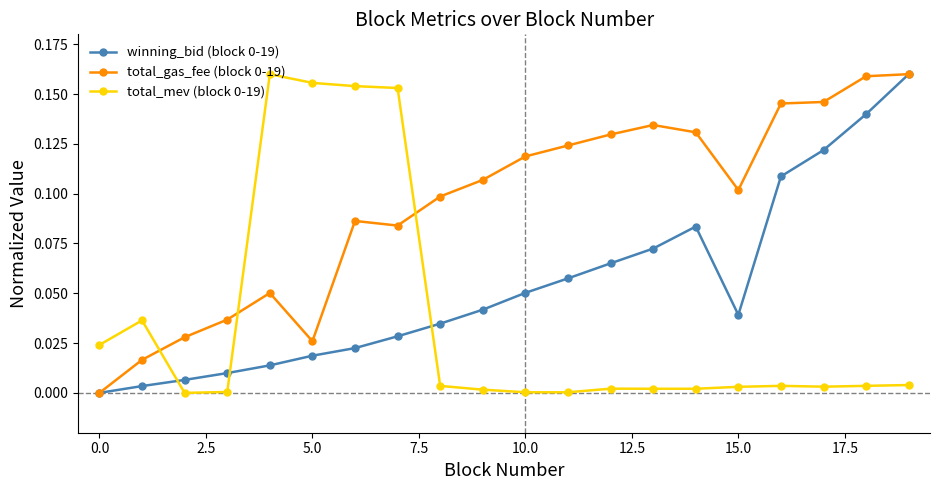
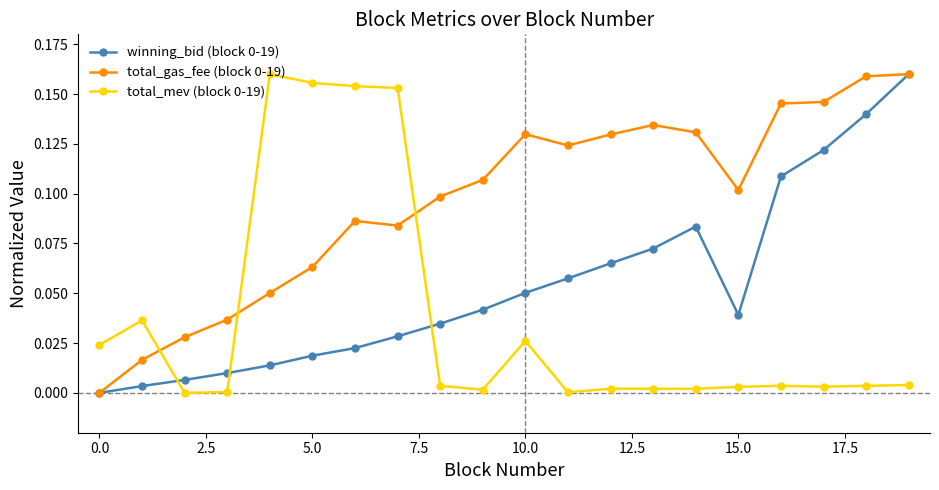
total_gas_fee (block 0-19), 5.0: 0.026 -> 0.063
total_gas_fee (block 0-19), 10.0: 0.119 -> 0.130
total_mev (block 0-19), 10.0: 0.000 -> 0.026
